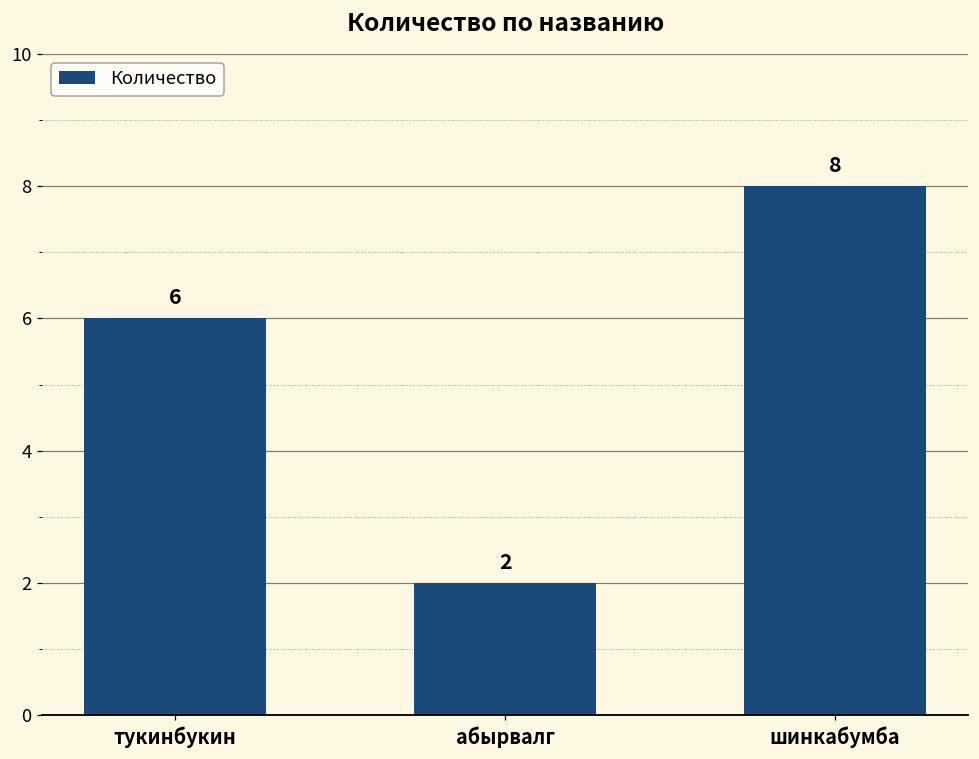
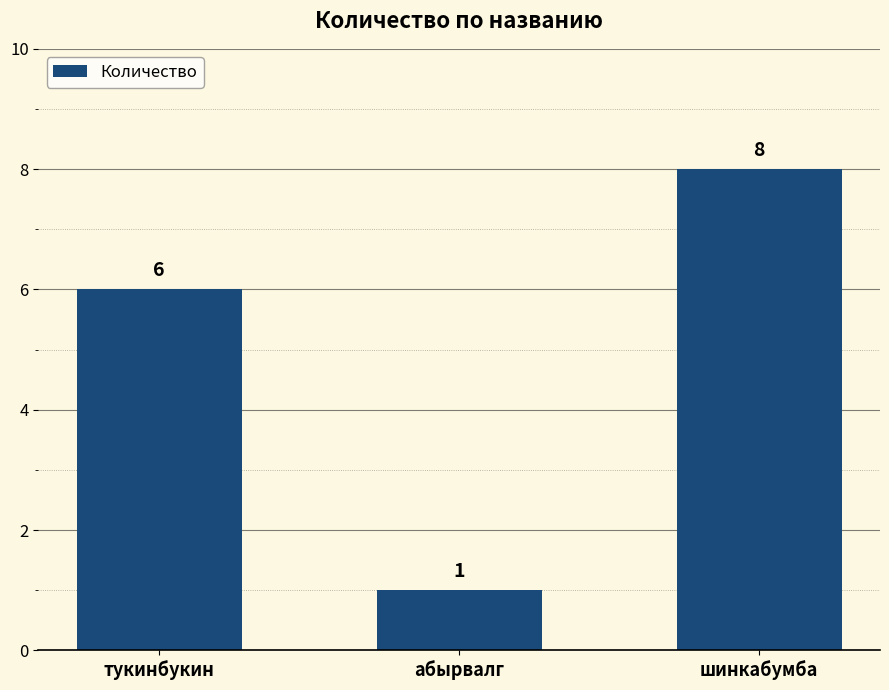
абырвалг: 2 -> 1
